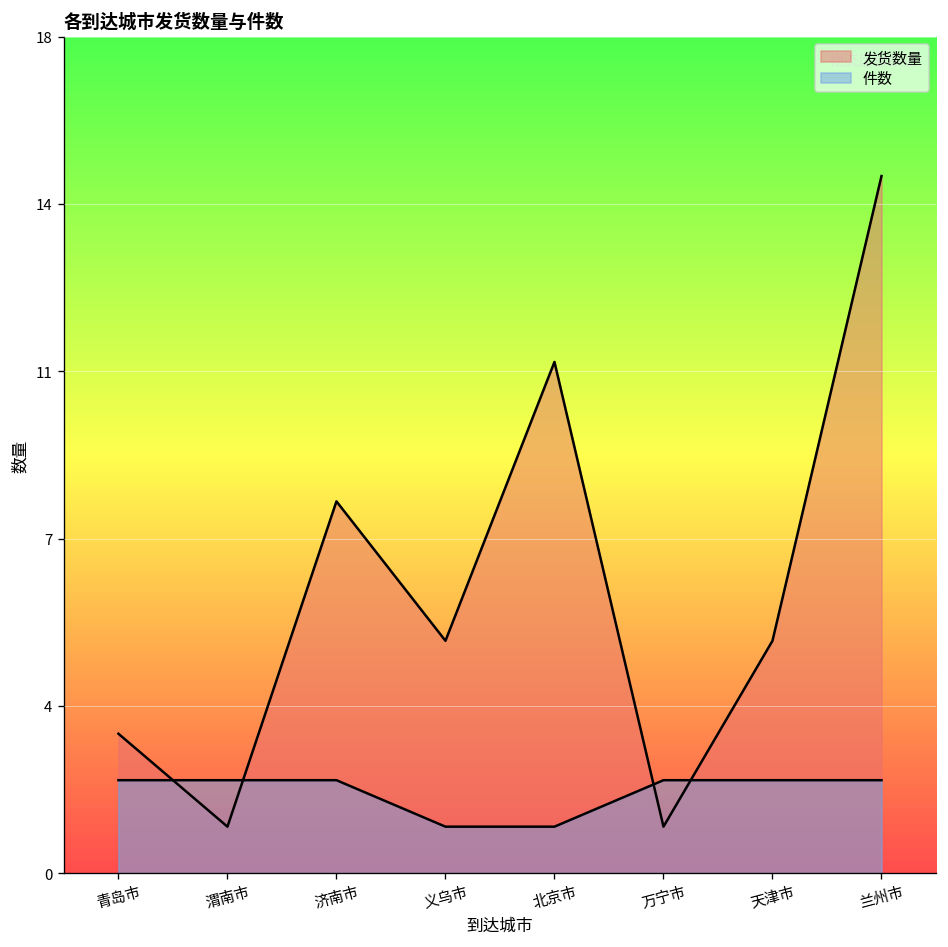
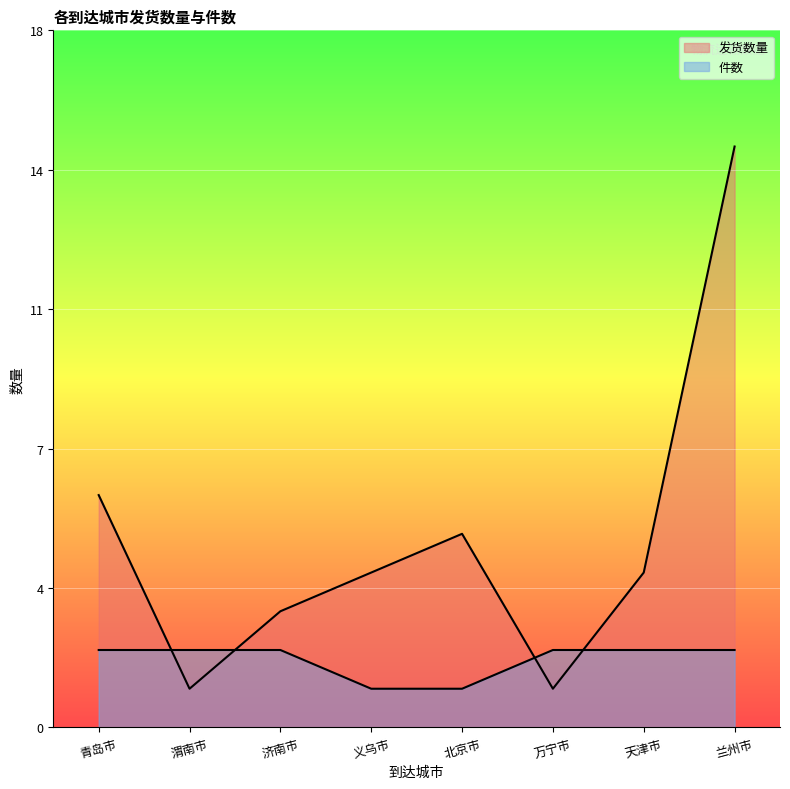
发货数量, 青岛市: 3 -> 6
发货数量, 济南市: 8 -> 3
发货数量, 义乌市: 5 -> 4
发货数量, 北京市: 11 -> 5
发货数量, 天津市: 5 -> 4
